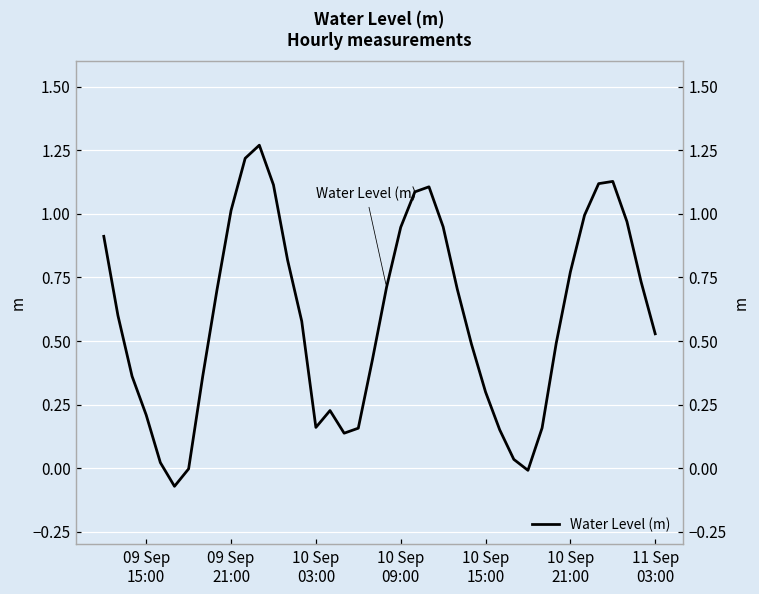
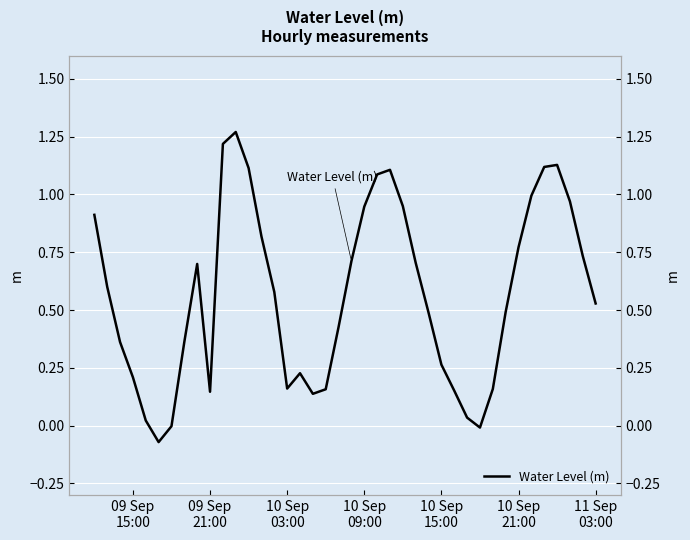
09 Sep 21:00: 1.01 -> 0.15
10 Sep 15:00: 0.30 -> 0.26
